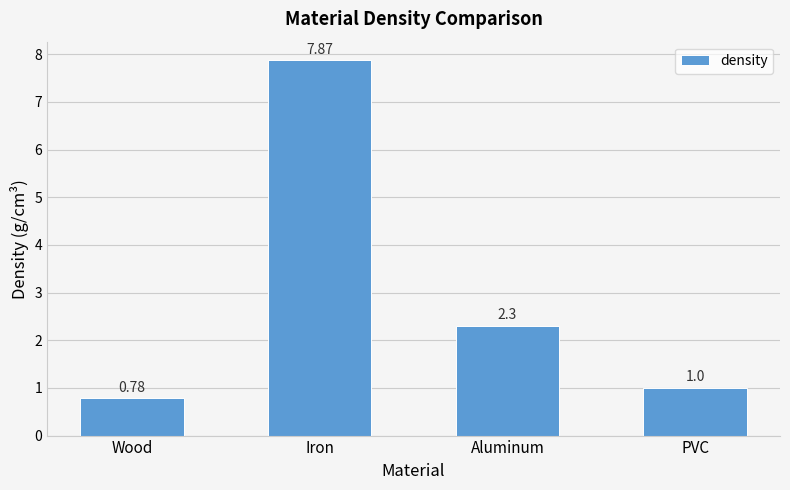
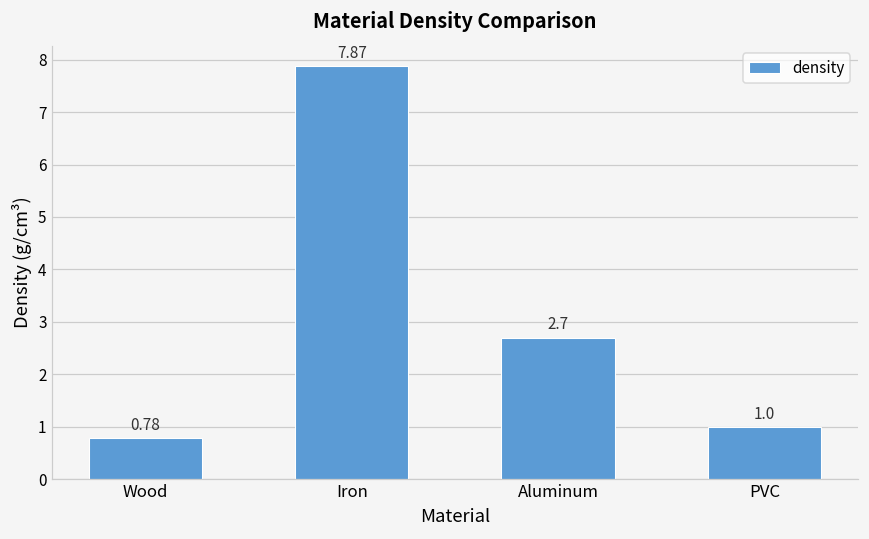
Aluminum: 2.3 -> 2.7
